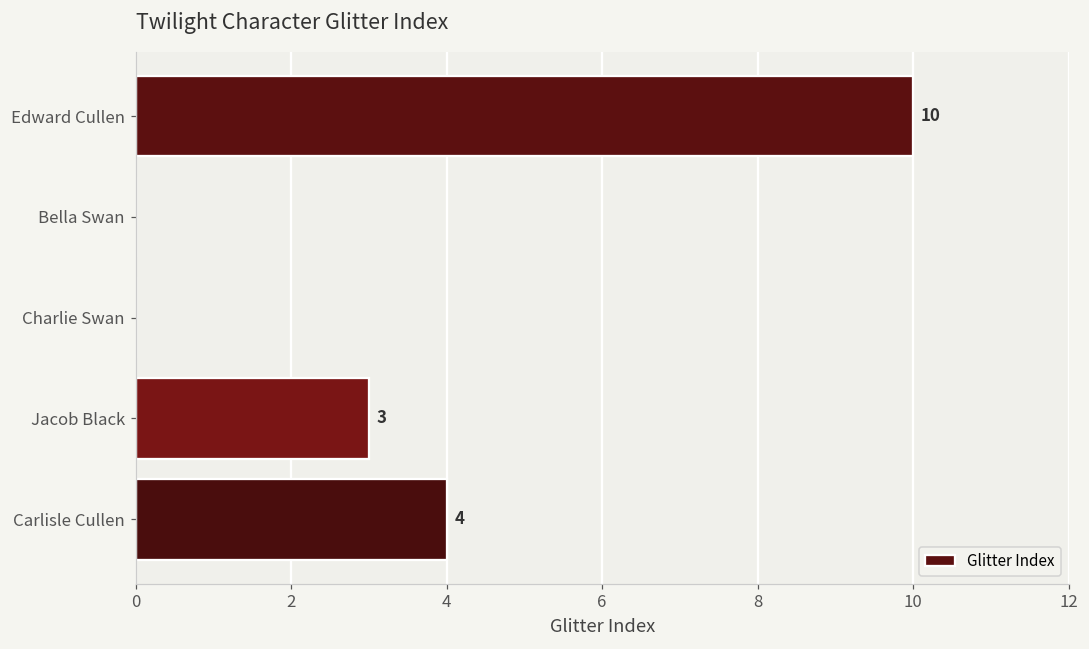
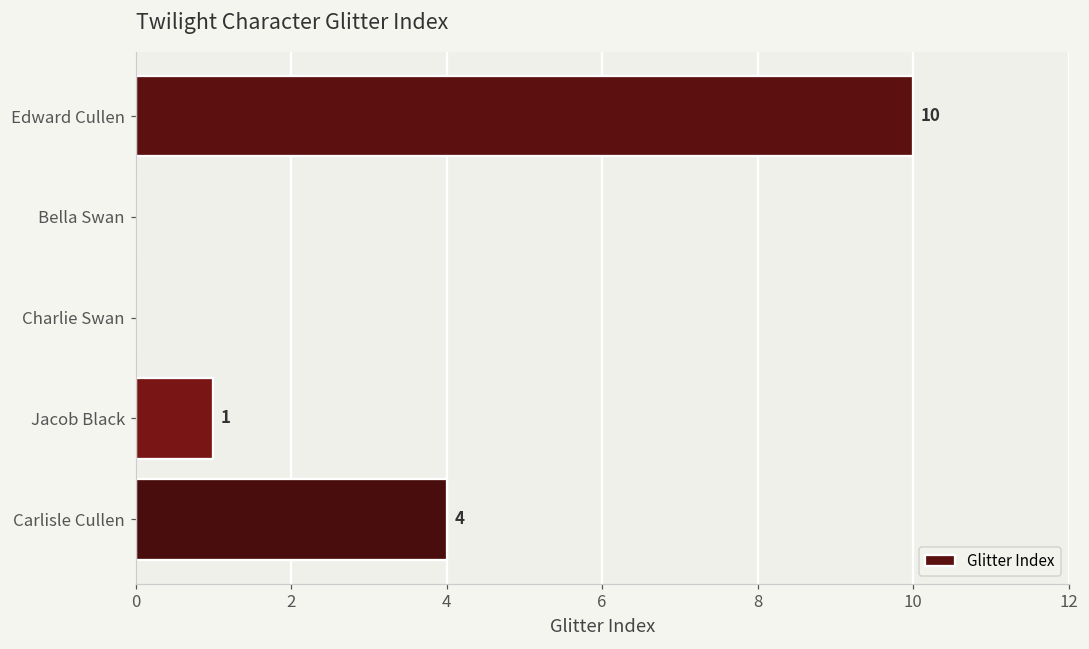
Jacob Black: 3 -> 1
